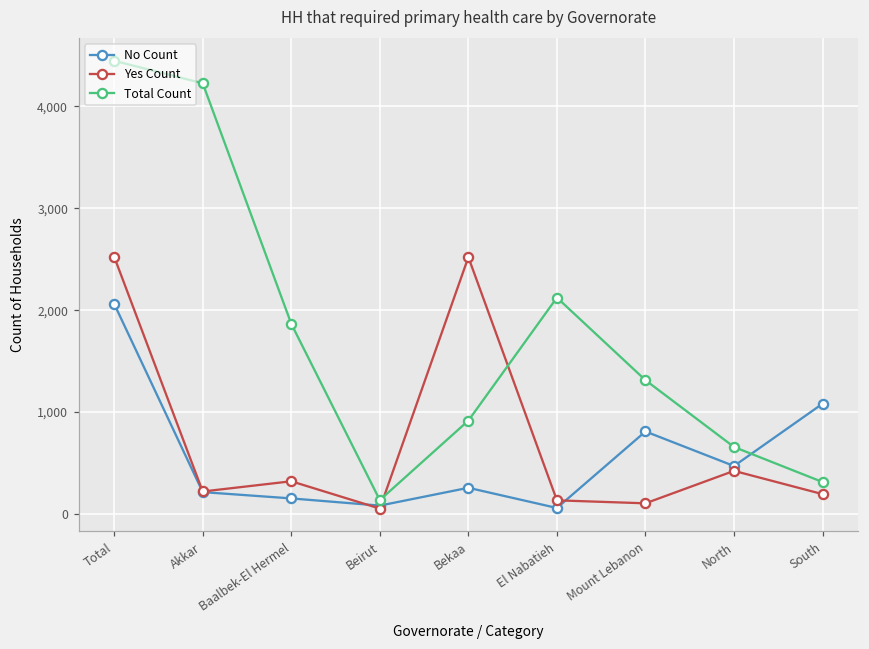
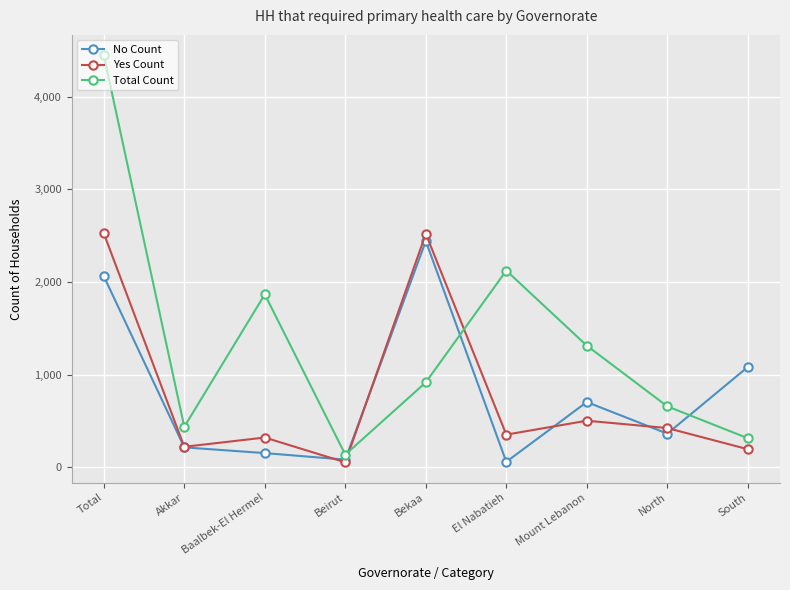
Total Count, Akkar: 4,200 -> 400
No Count, Bekaa: 300 -> 2,400
Yes Count, El Nabatieh: 100 -> 400
No Count, Mount Lebanon: 800 -> 700
Yes Count, Mount Lebanon: 100 -> 500
No Count, North: 500 -> 400
